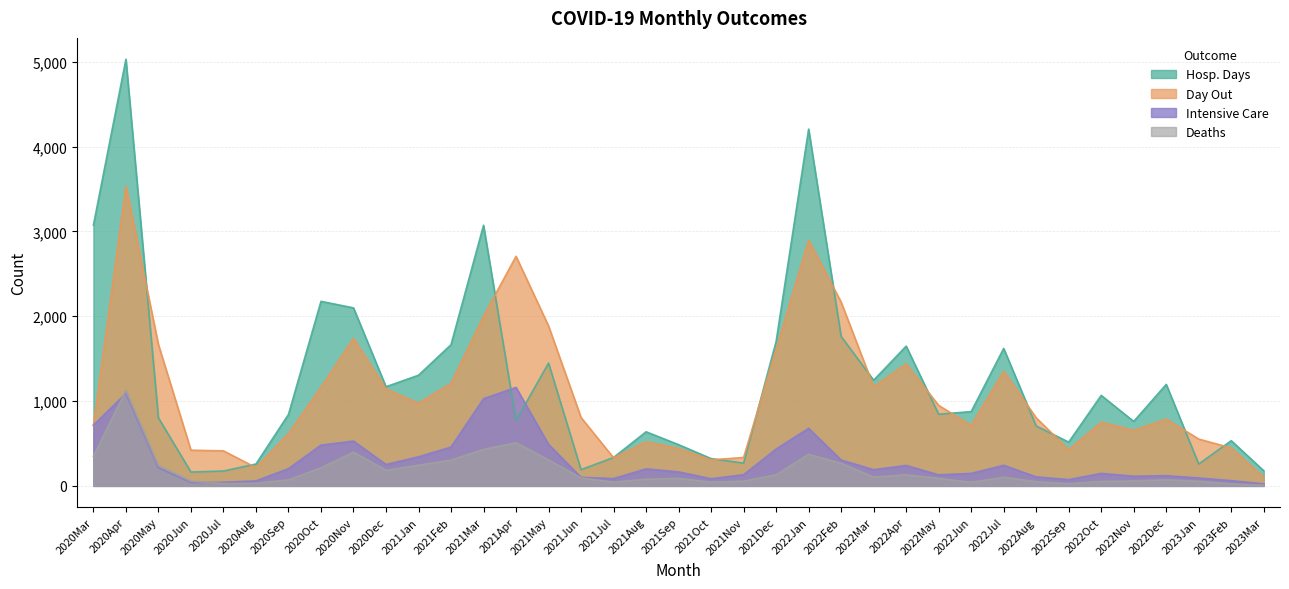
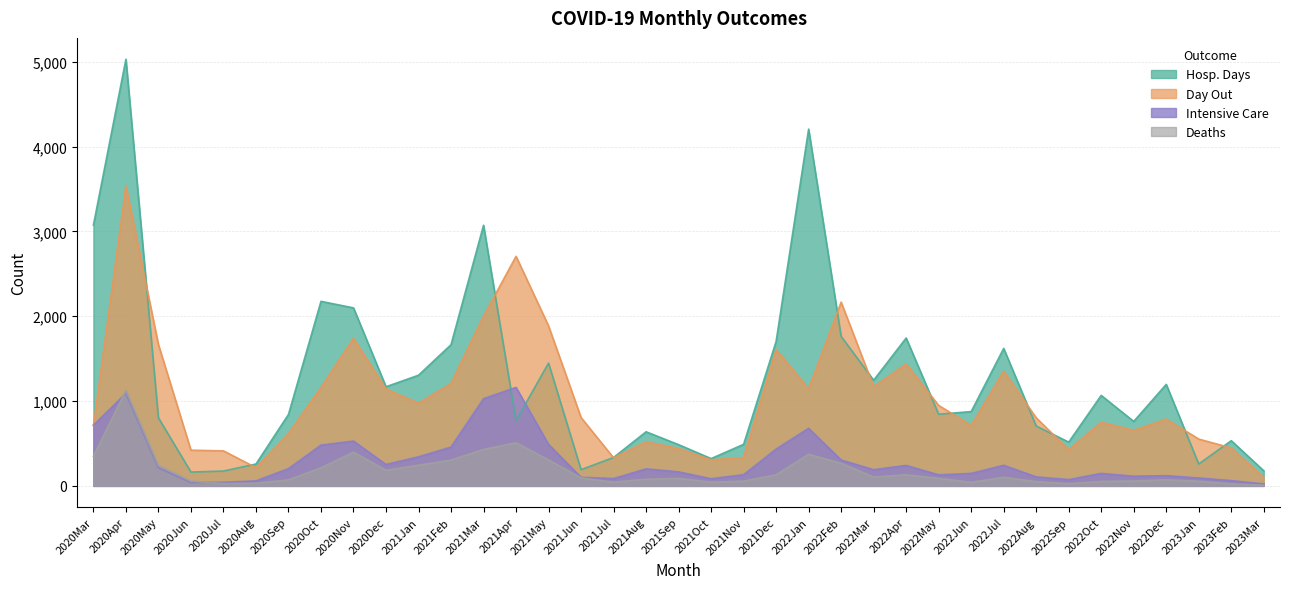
Hosp. Days, 2021Nov: 300 -> 500
Day Out, 2022Jan: 2,900 -> 1,100
Hosp. Days, 2022Apr: 1,600 -> 1,700
